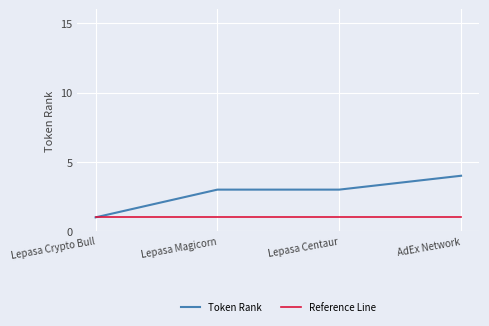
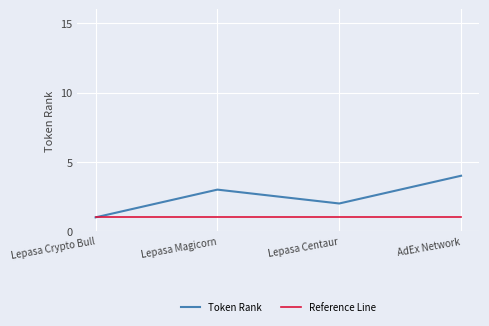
Token Rank, Lepasa Centaur: 3 -> 2
